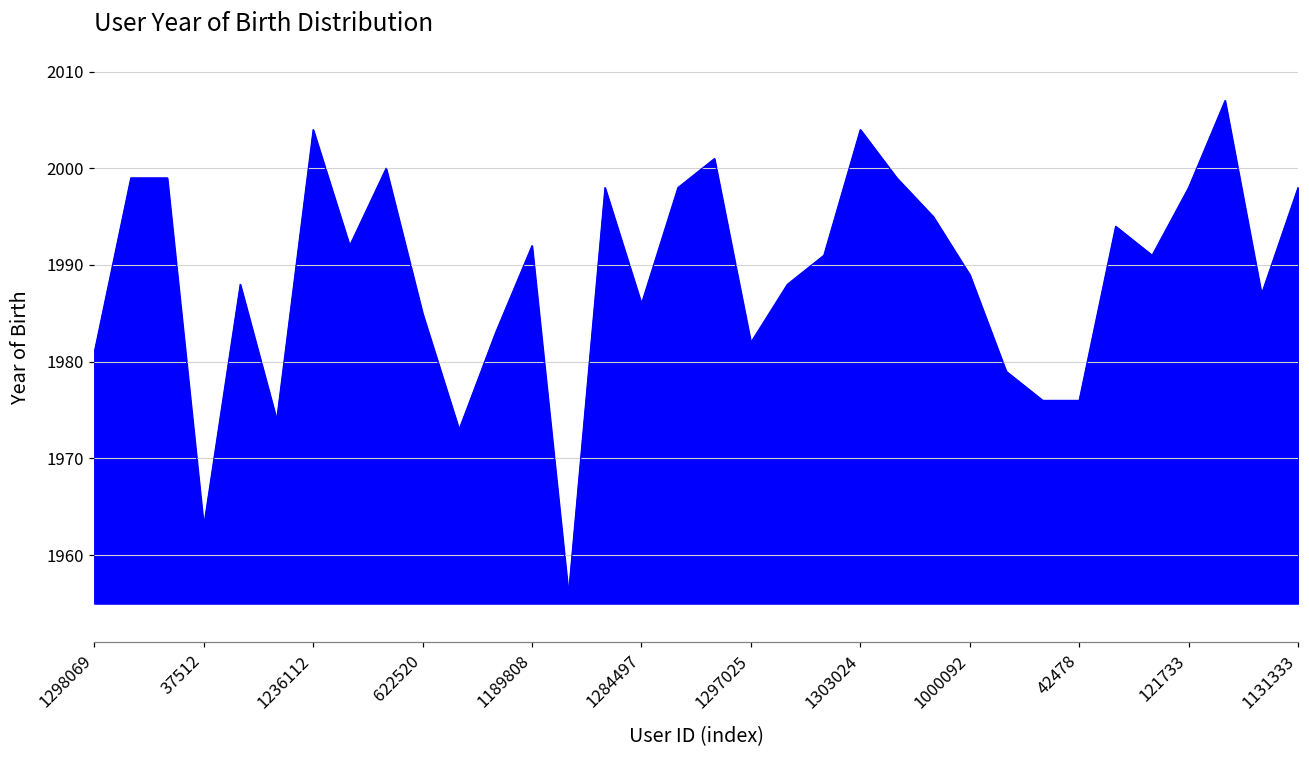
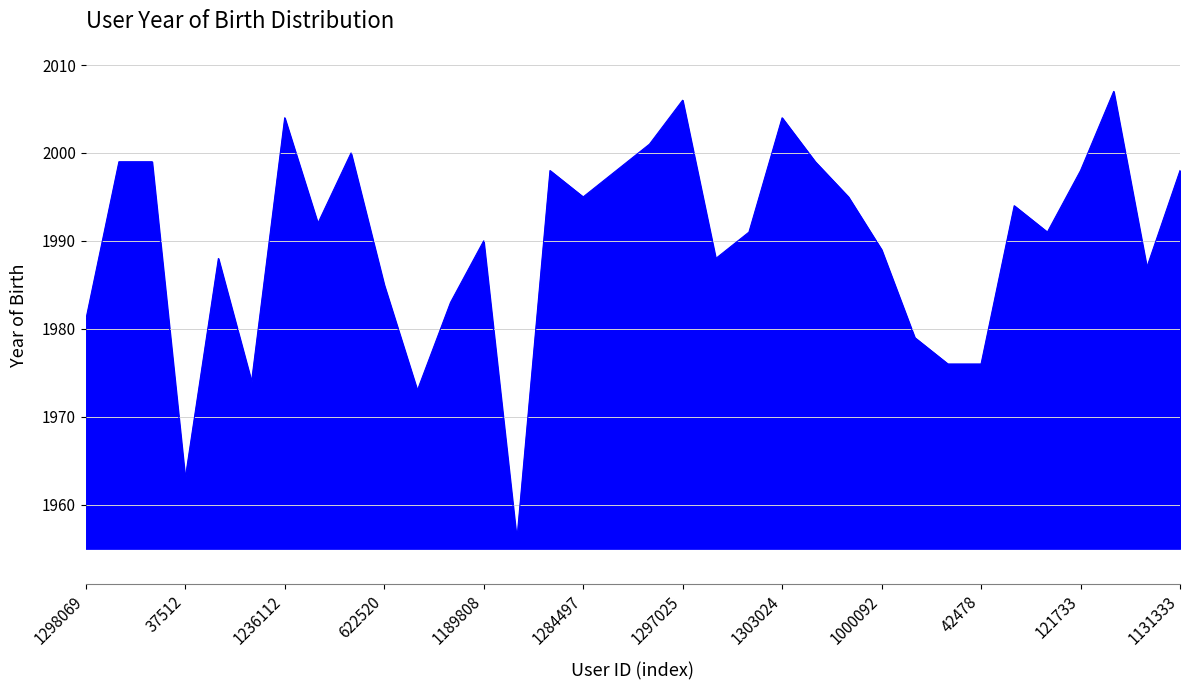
1189808: 1992 -> 1990
1284497: 1986 -> 1995
1297025: 1982 -> 2006
